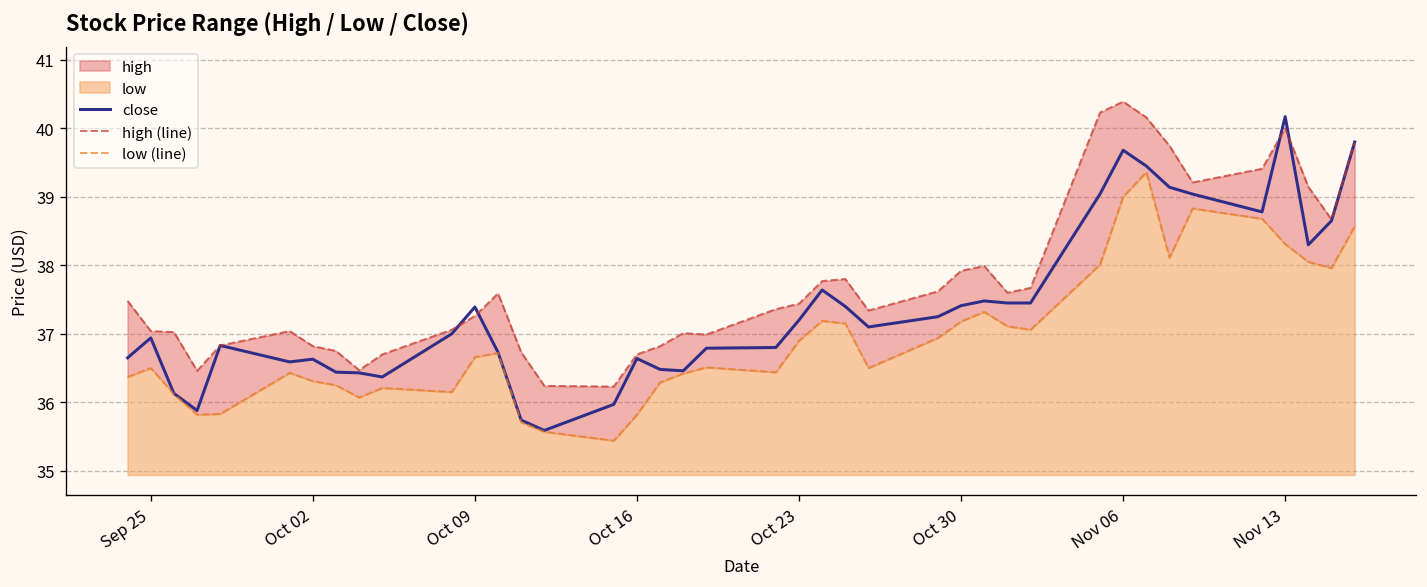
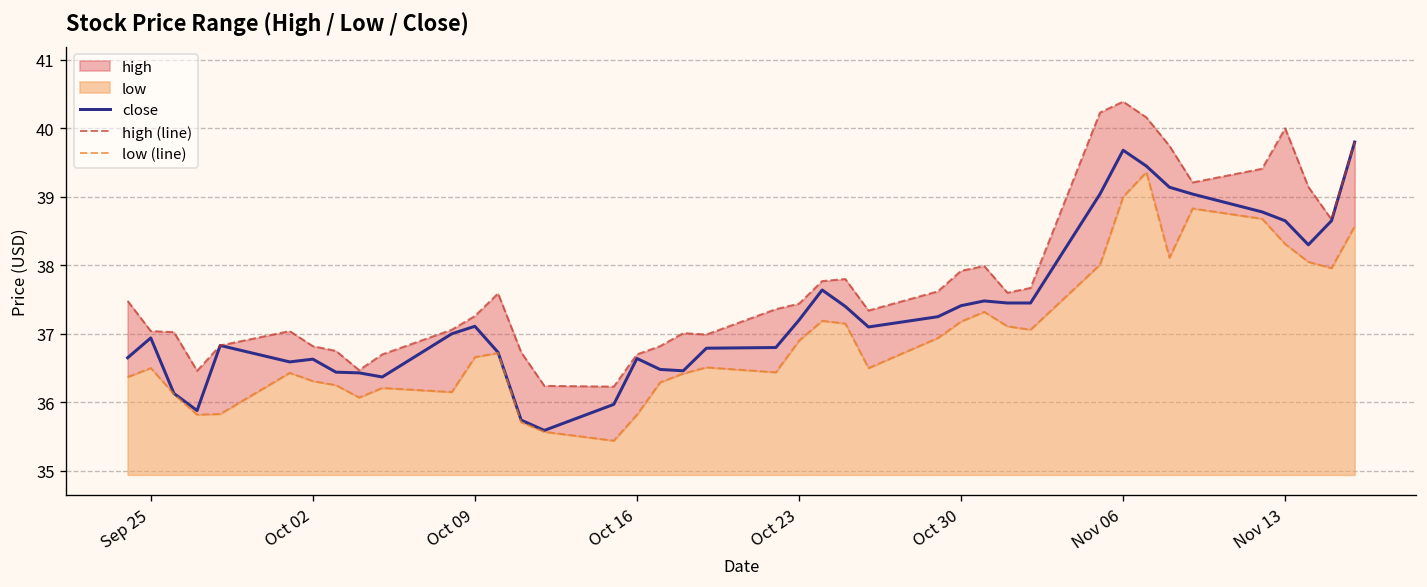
close, Oct 09: 37.4 -> 37.1
close, Nov 13: 40.2 -> 38.7
